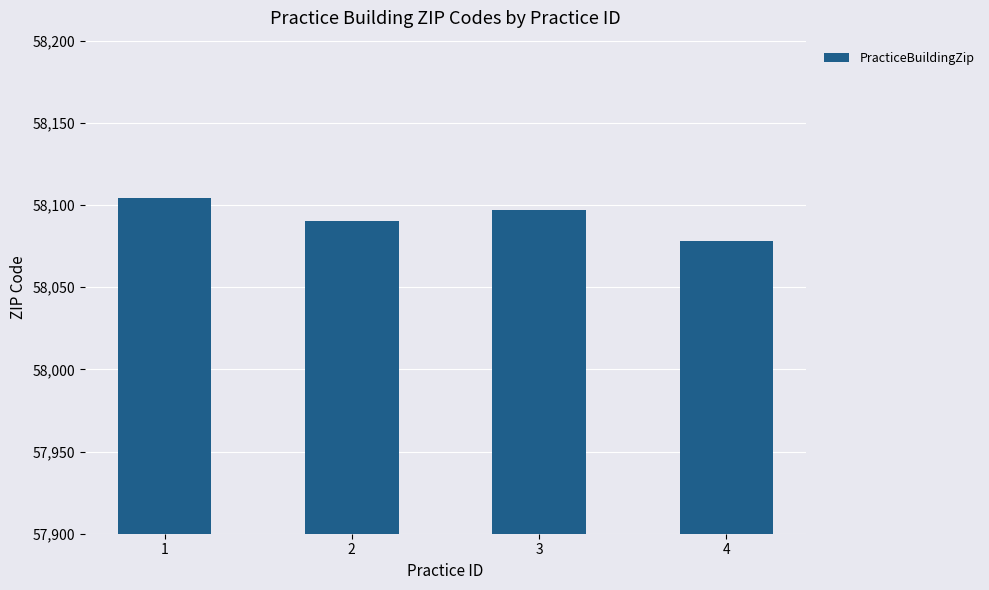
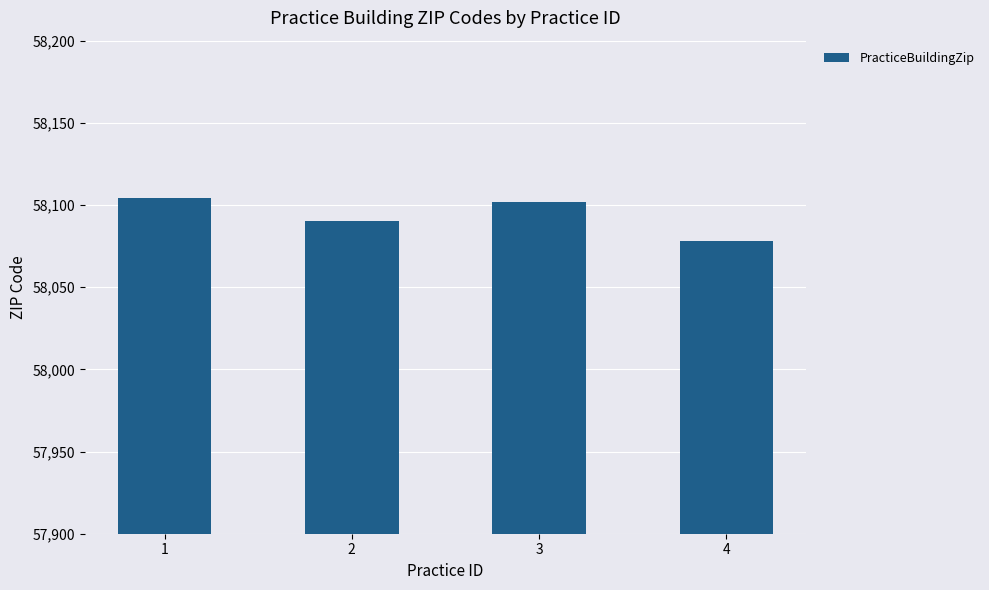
3: 58,097 -> 58,102
